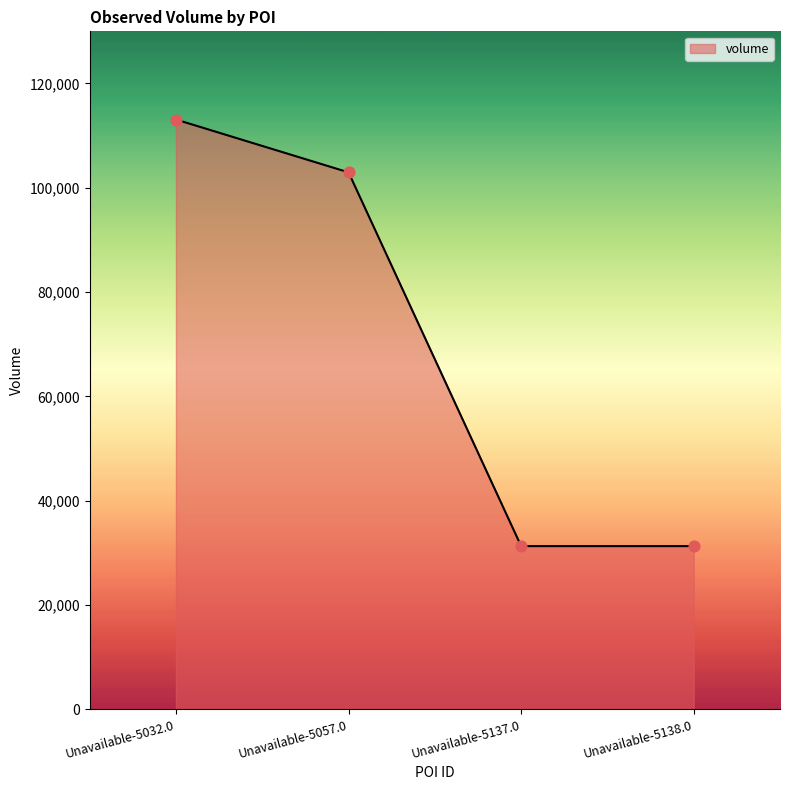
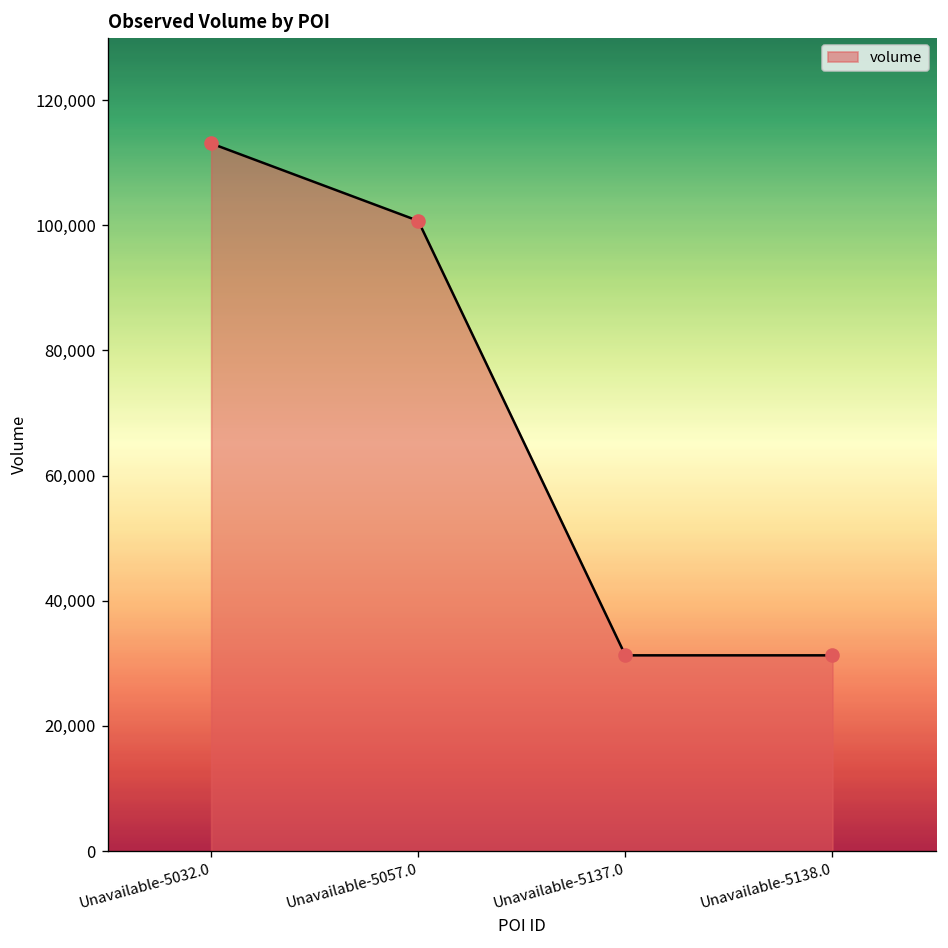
Unavailable-5057.0: 103,000 -> 101,000
